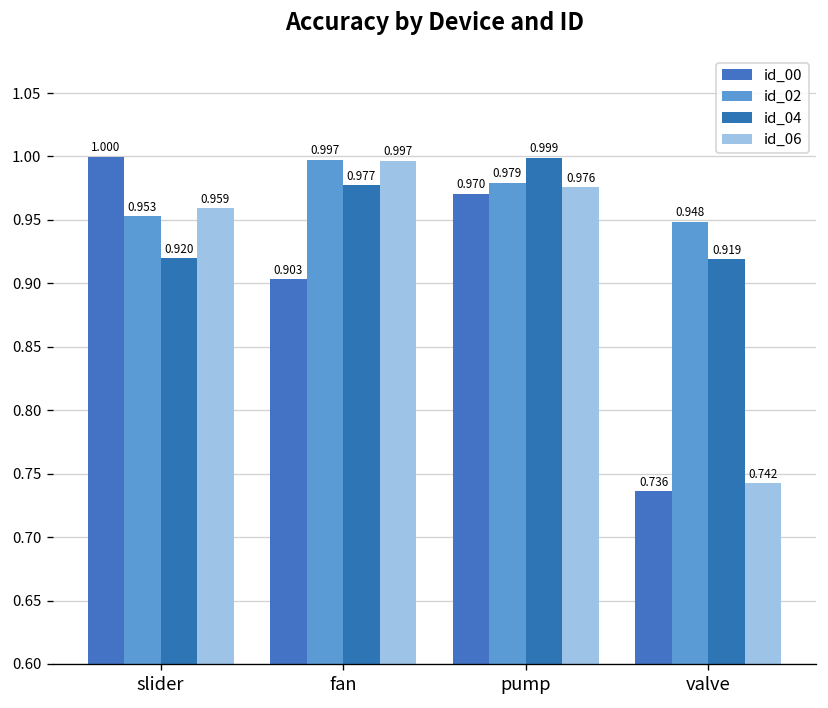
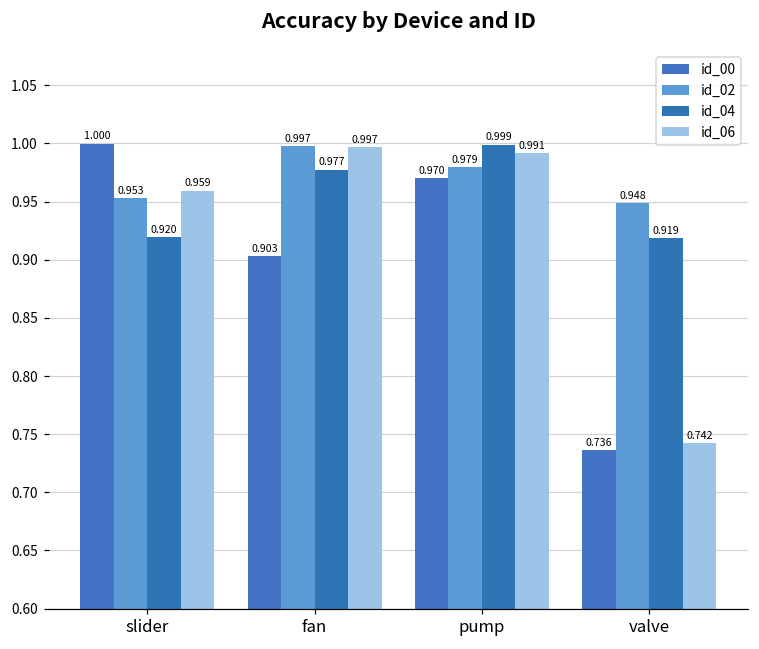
id_06, pump: 0.976 -> 0.991
